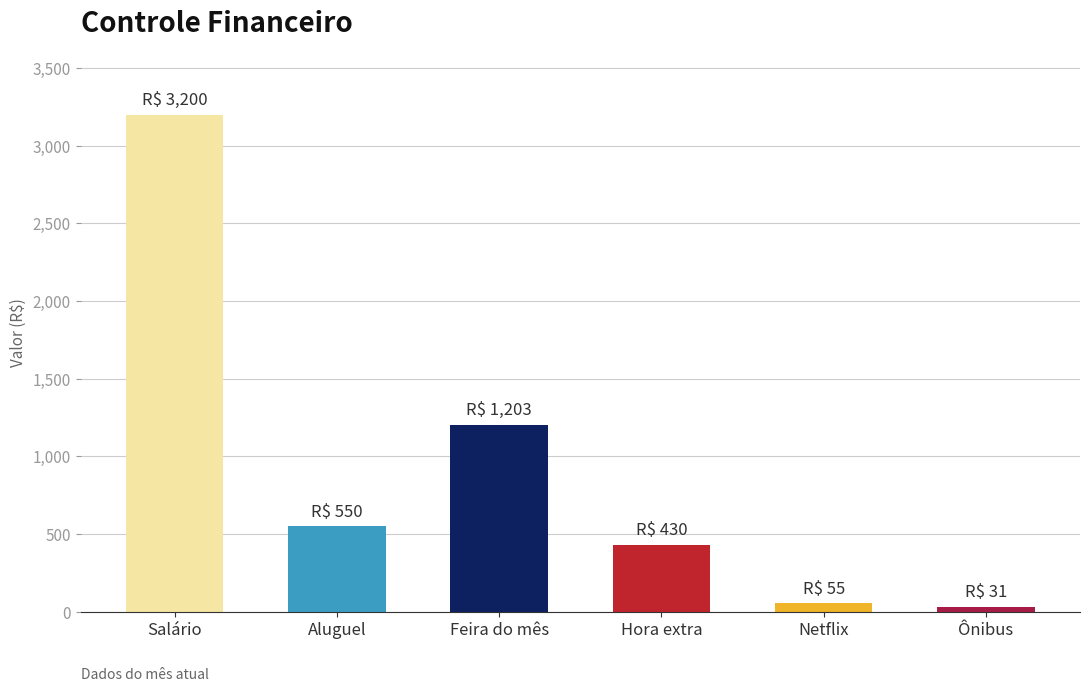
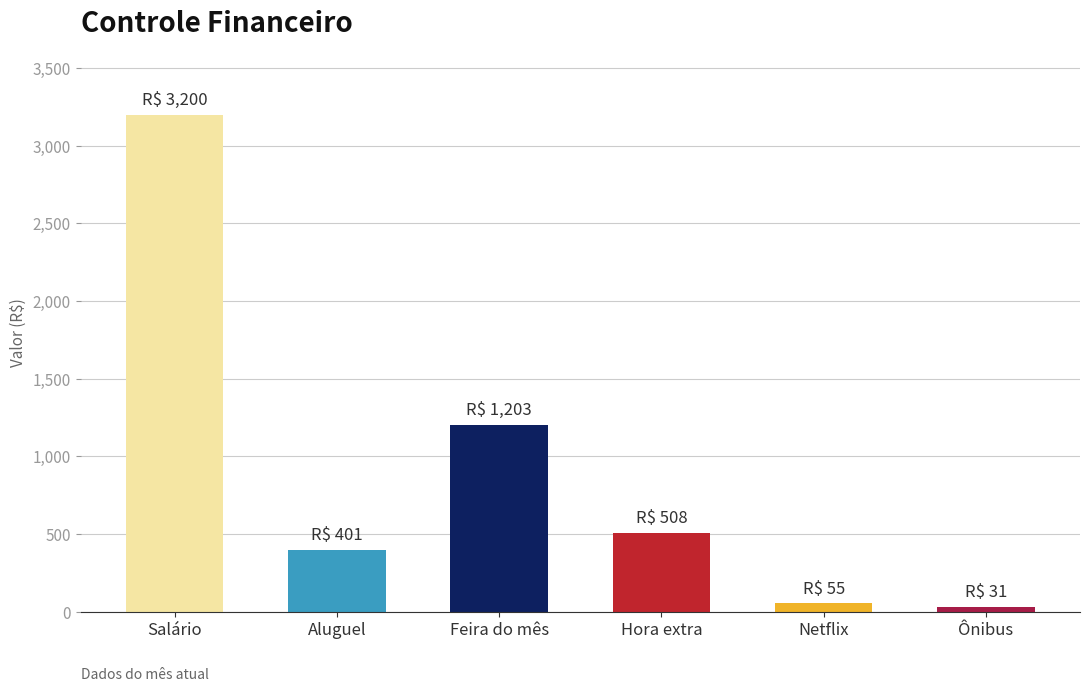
Aluguel: 550 -> 401
Hora extra: 430 -> 508
